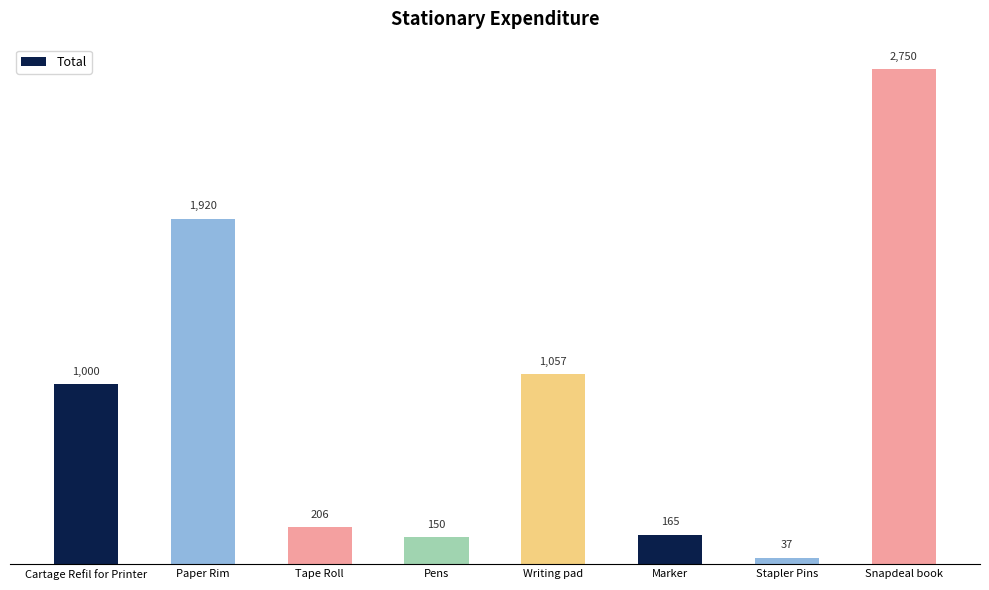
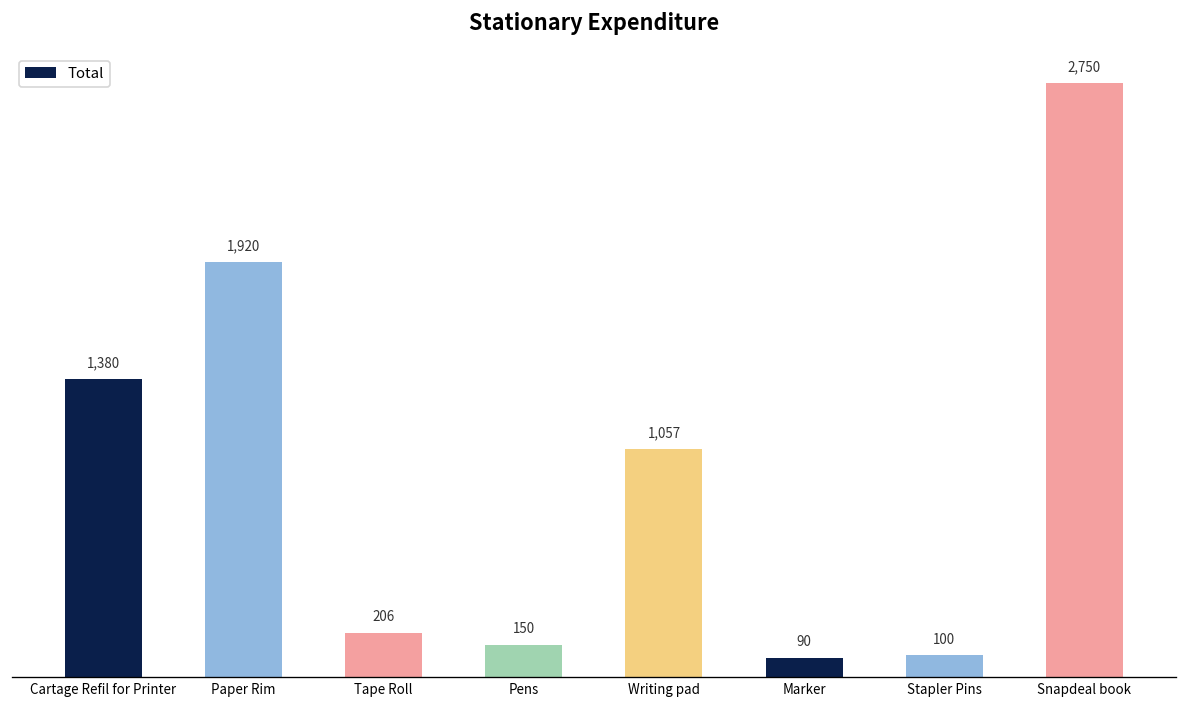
Cartage Refil for Printer: 1,000 -> 1,380
Marker: 165 -> 90
Stapler Pins: 37 -> 100
